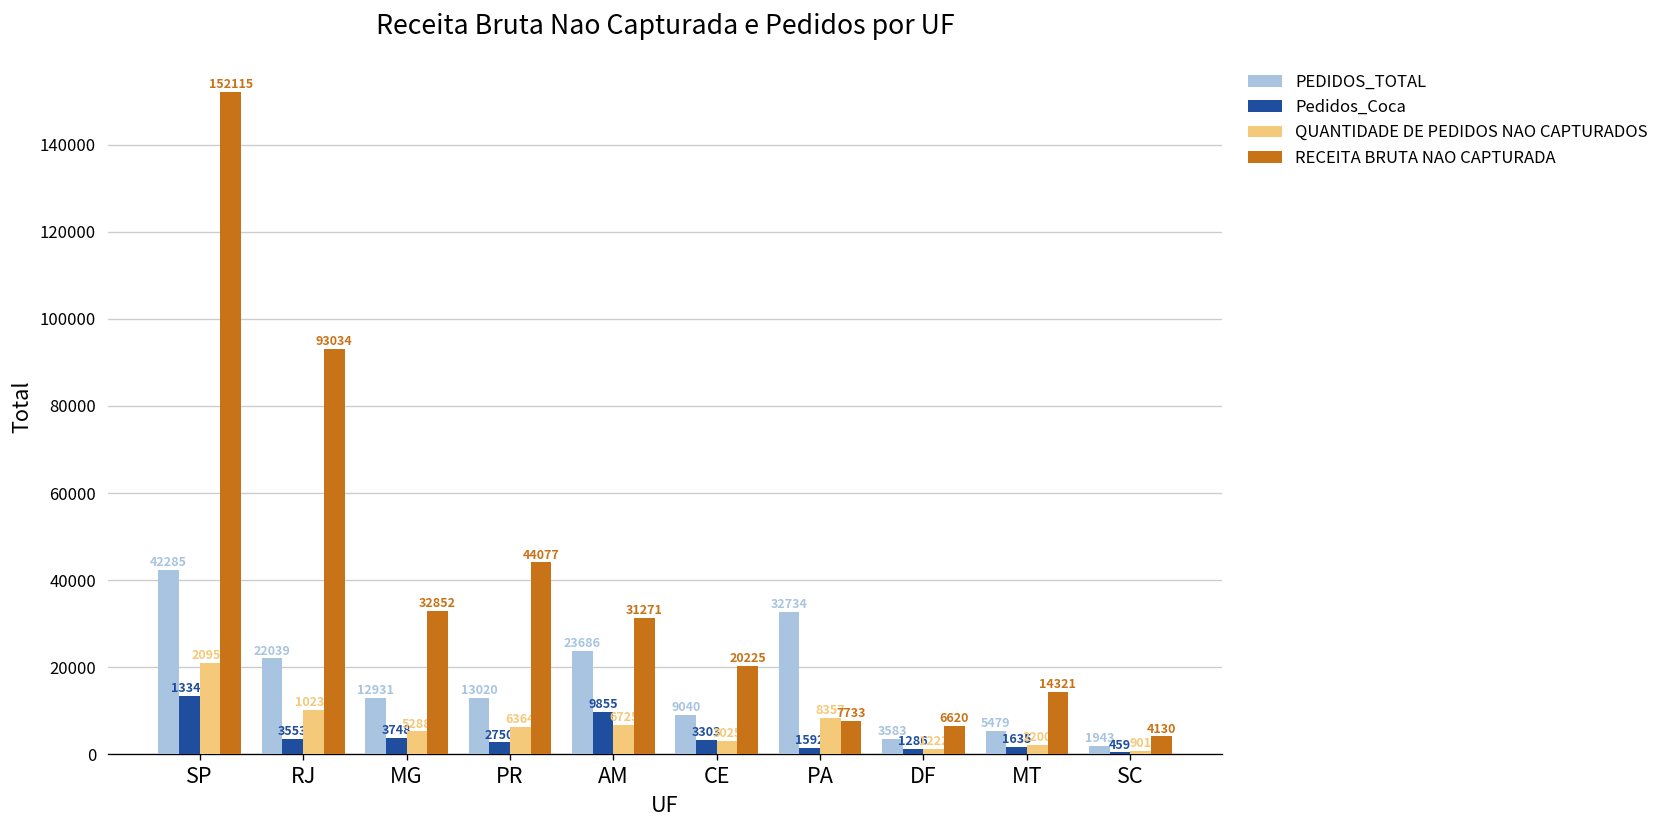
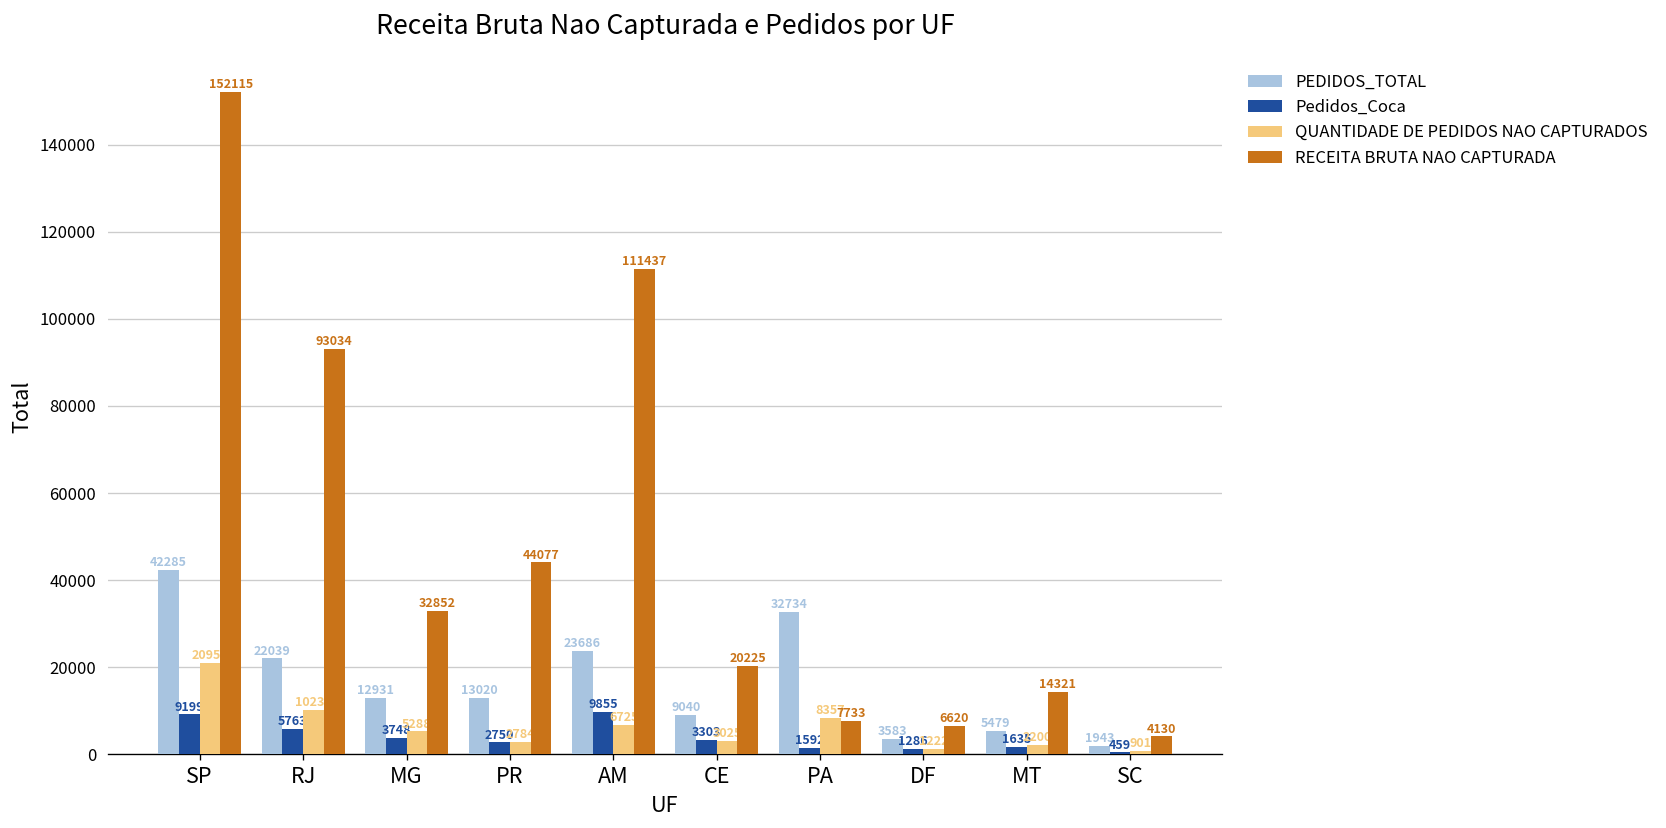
Pedidos_Coca, SP: 13341 -> 9199
Pedidos_Coca, RJ: 3553 -> 5763
QUANTIDADE DE PEDIDOS NAO CAPTURADOS, PR: 6364 -> 2784
RECEITA BRUTA NAO CAPTURADA, AM: 31271 -> 111437
